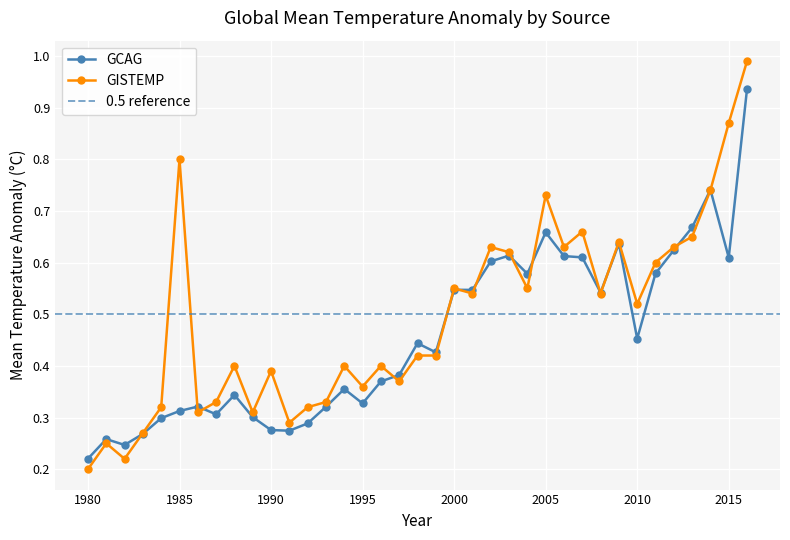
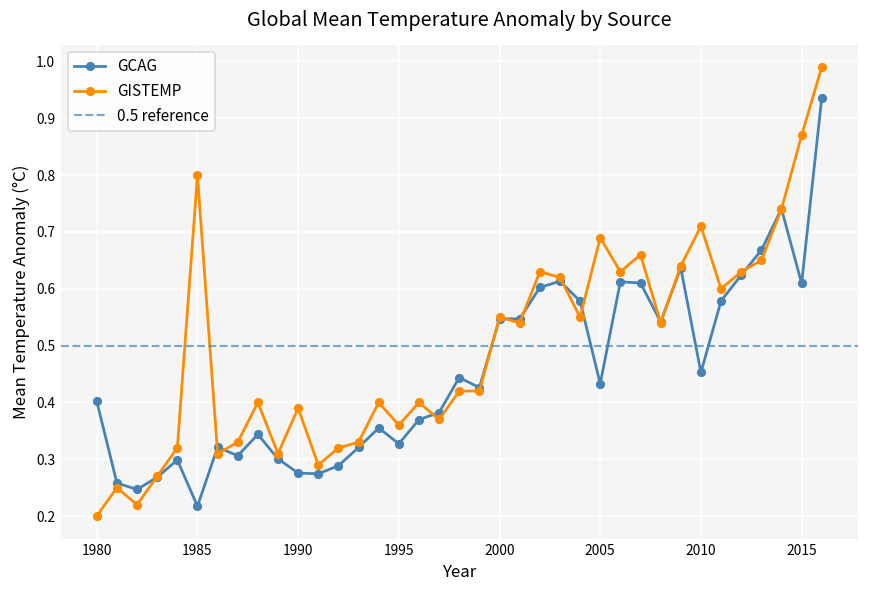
GCAG, 1980: 0.22 -> 0.40
GCAG, 1985: 0.31 -> 0.22
GCAG, 2005: 0.66 -> 0.43
GISTEMP, 2005: 0.73 -> 0.69
GISTEMP, 2010: 0.52 -> 0.71
